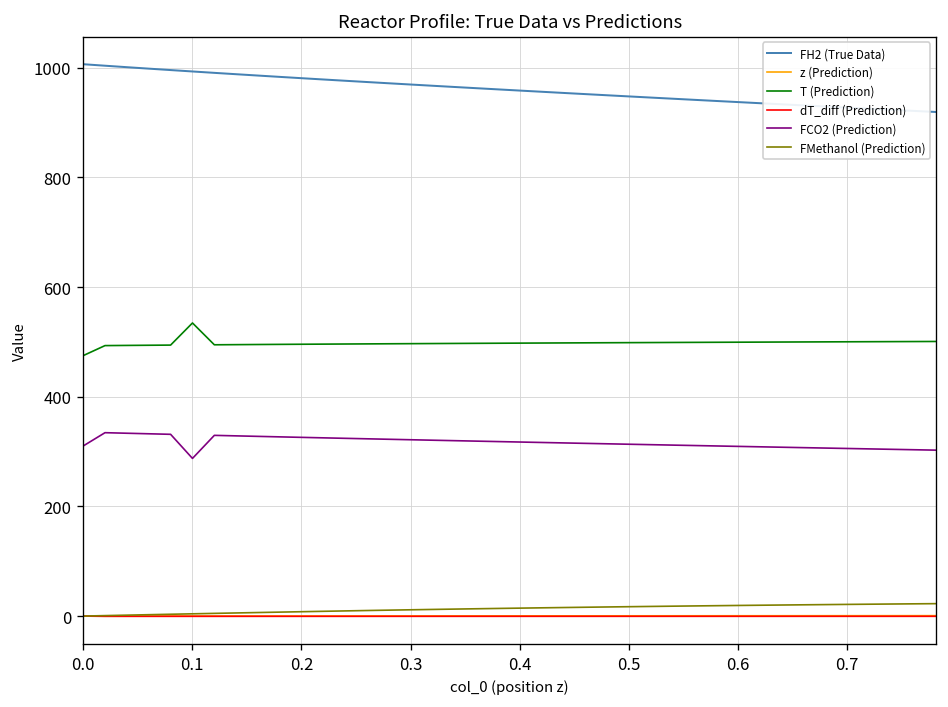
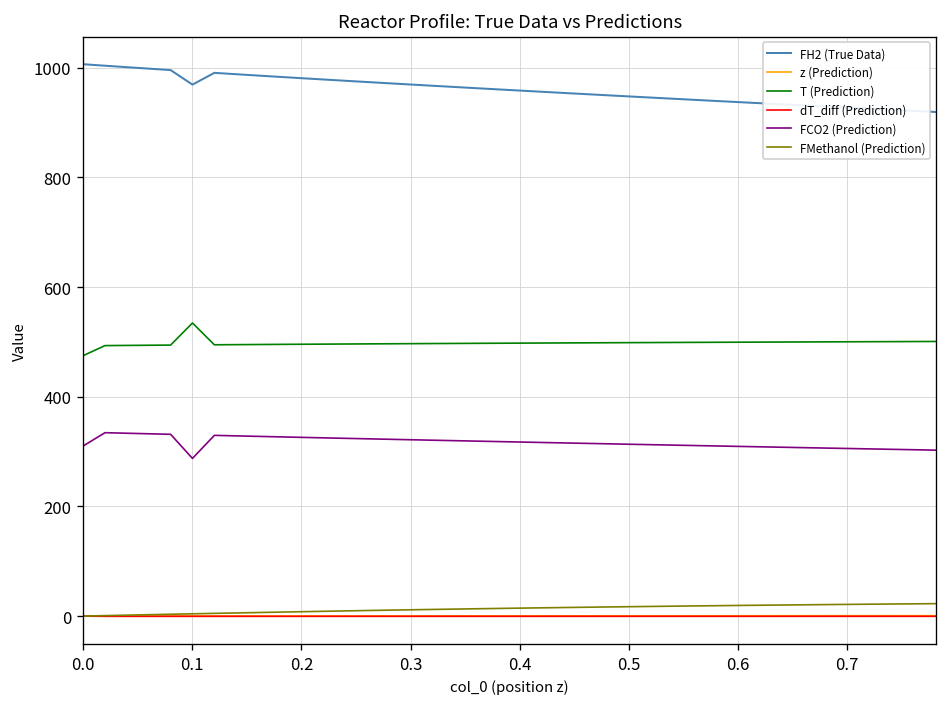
FH2 (True Data), 0.1: 990 -> 970
